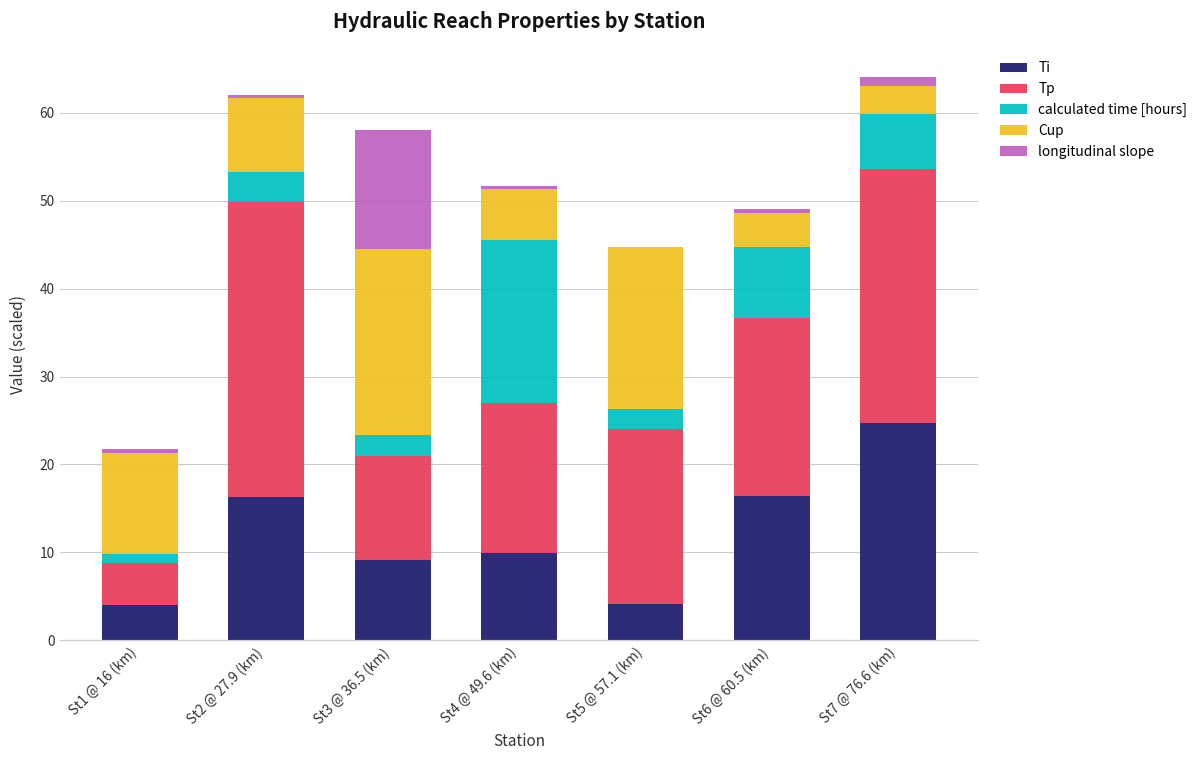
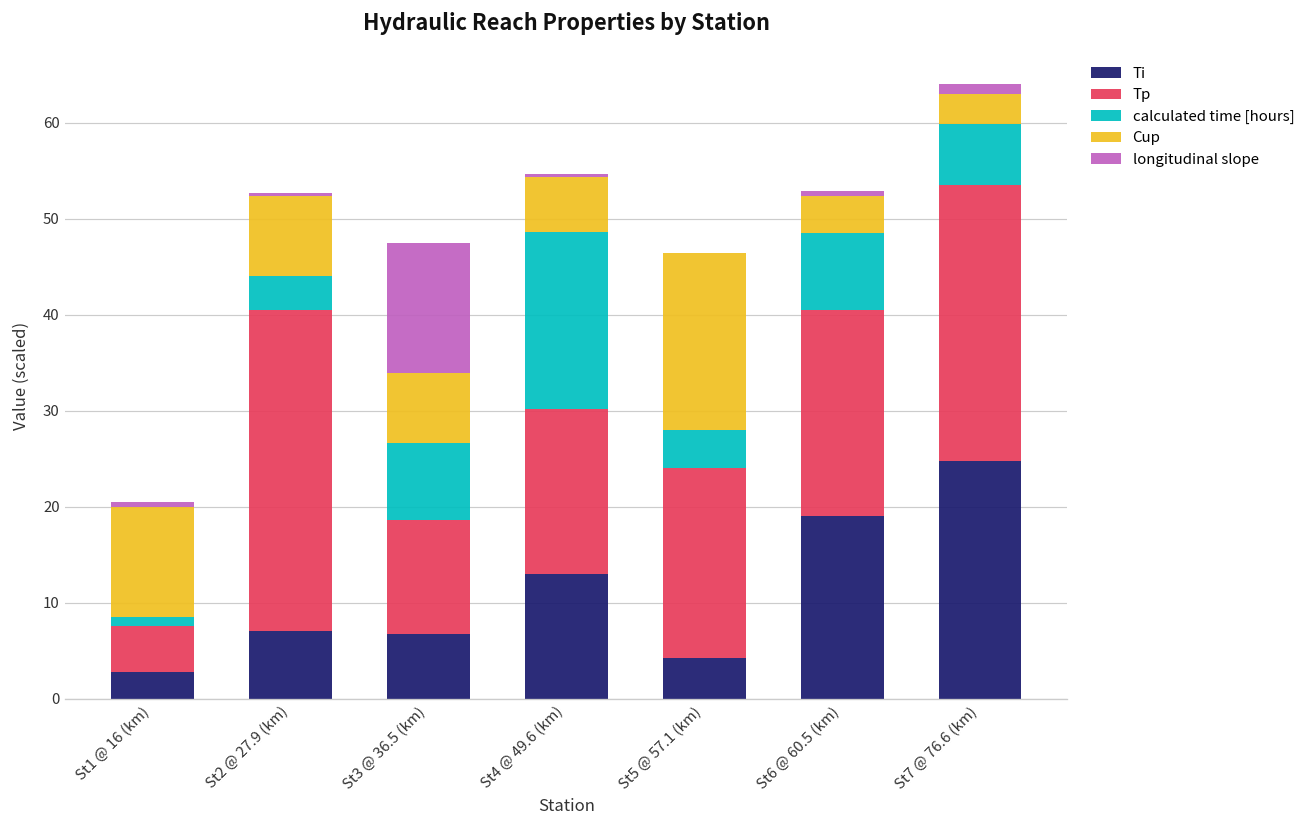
Ti, St1 @ 16 (km): 4 -> 3
Ti, St2 @ 27.9 (km): 16 -> 7
Ti, St3 @ 36.5 (km): 9 -> 7
calculated time [hours], St3 @ 36.5 (km): 2 -> 8
Cup, St3 @ 36.5 (km): 21 -> 7
Ti, St4 @ 49.6 (km): 10 -> 13
calculated time [hours], St5 @ 57.1 (km): 2 -> 4
Ti, St6 @ 60.5 (km): 16 -> 19
Tp, St6 @ 60.5 (km): 20 -> 22
